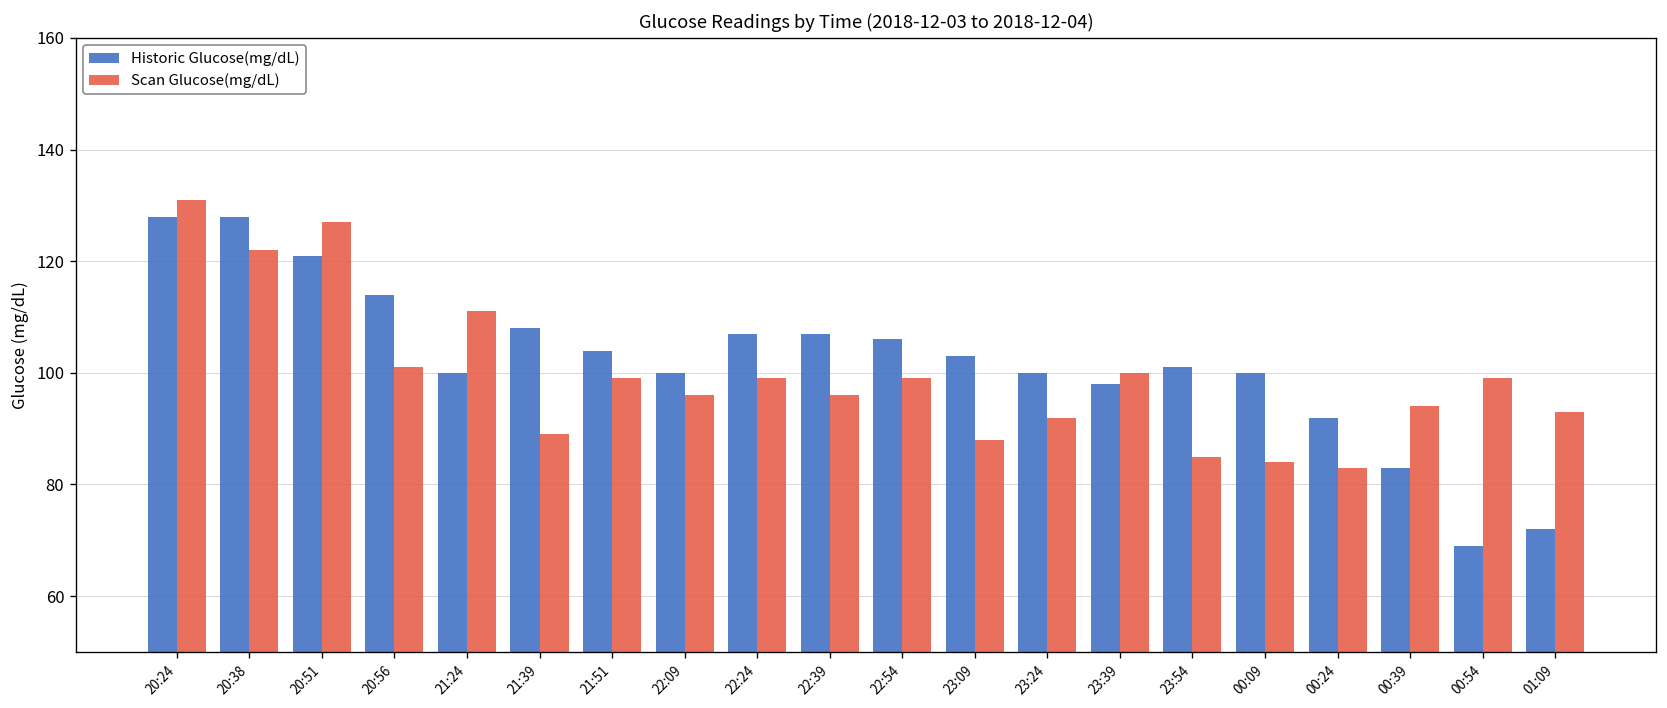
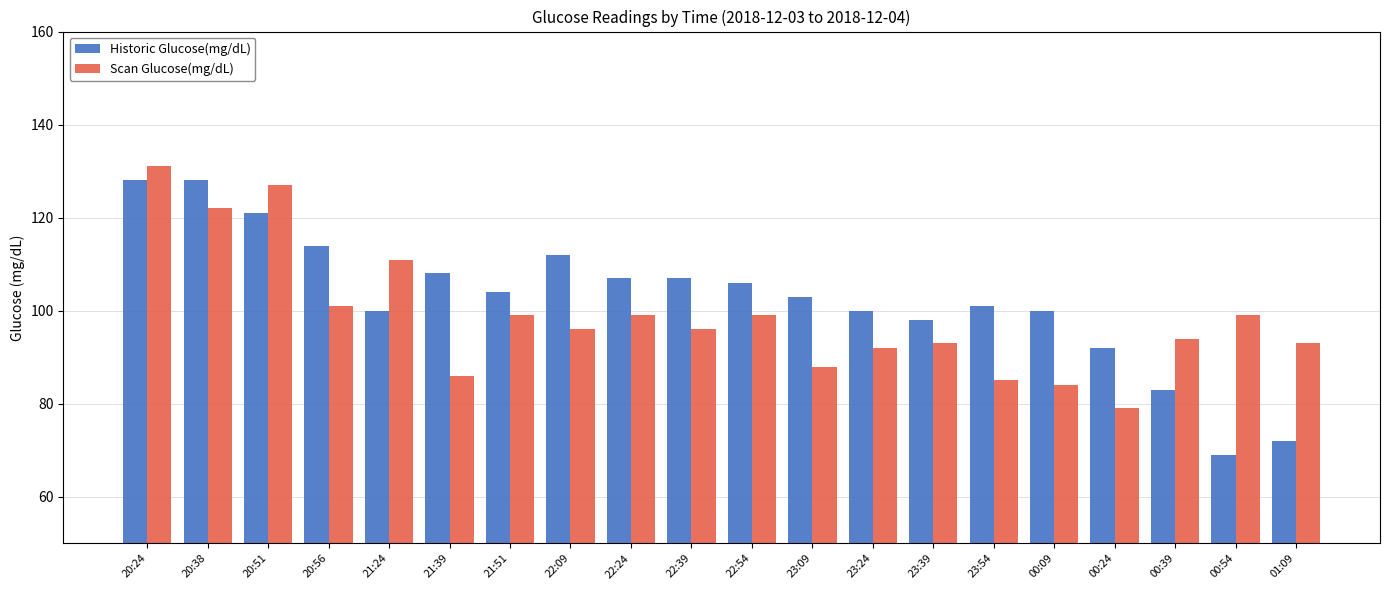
Scan Glucose(mg/dL), 21:39: 89 -> 86
Historic Glucose(mg/dL), 22:09: 100 -> 112
Scan Glucose(mg/dL), 23:39: 100 -> 93
Scan Glucose(mg/dL), 00:24: 83 -> 79
